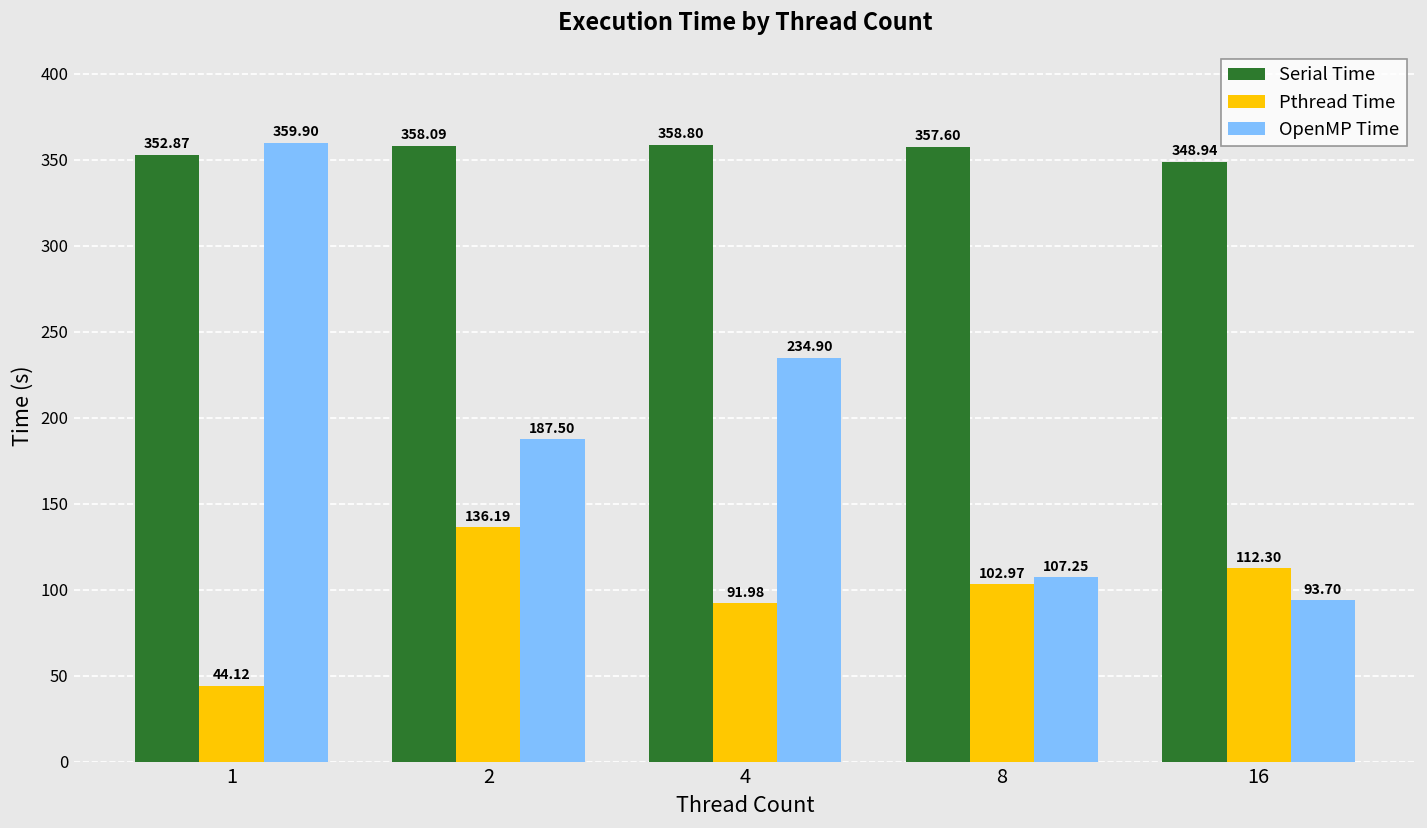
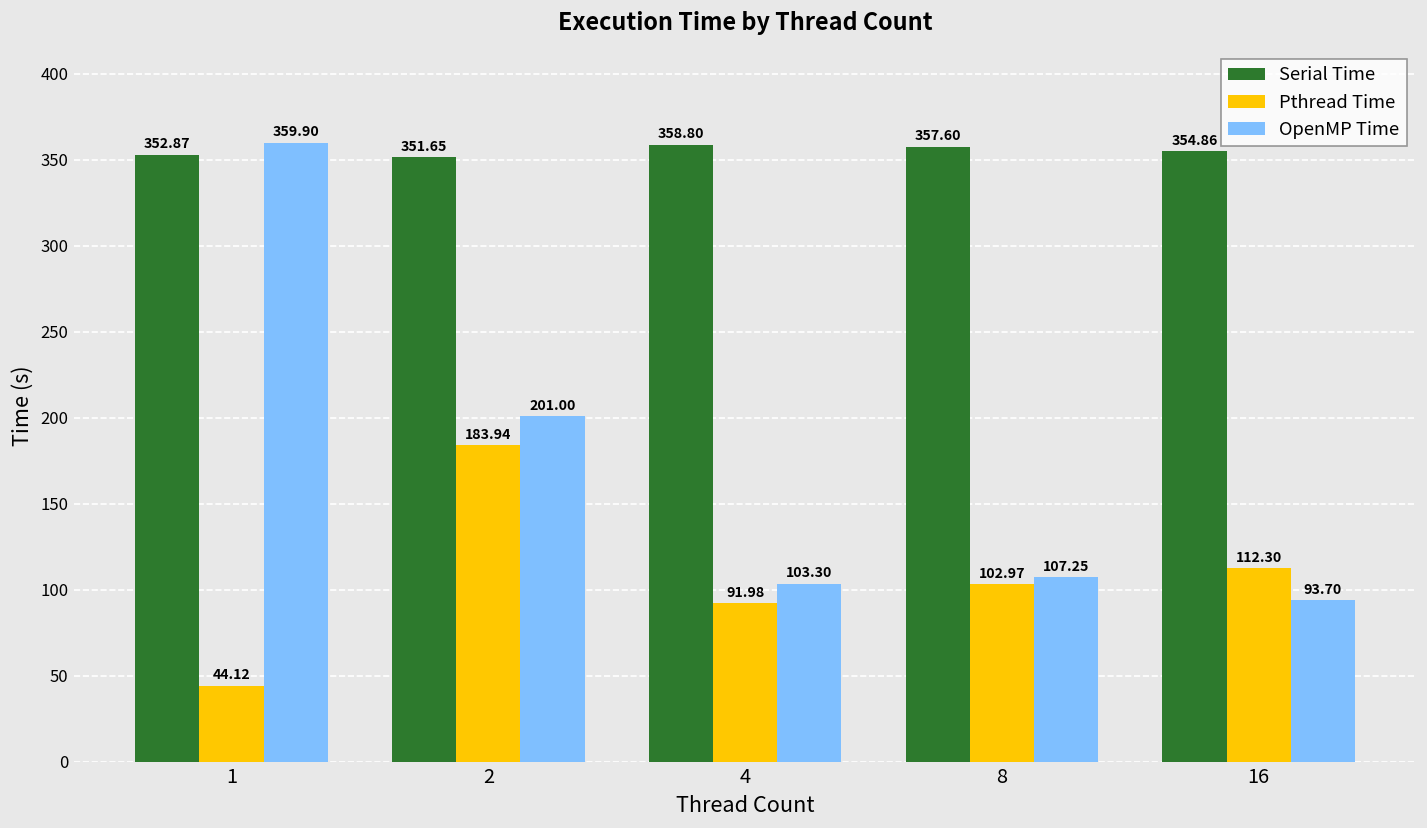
Serial Time, 2: 358.09 -> 351.65
Pthread Time, 2: 136.19 -> 183.94
OpenMP Time, 2: 187.50 -> 201.00
OpenMP Time, 4: 234.90 -> 103.30
Serial Time, 16: 348.94 -> 354.86
